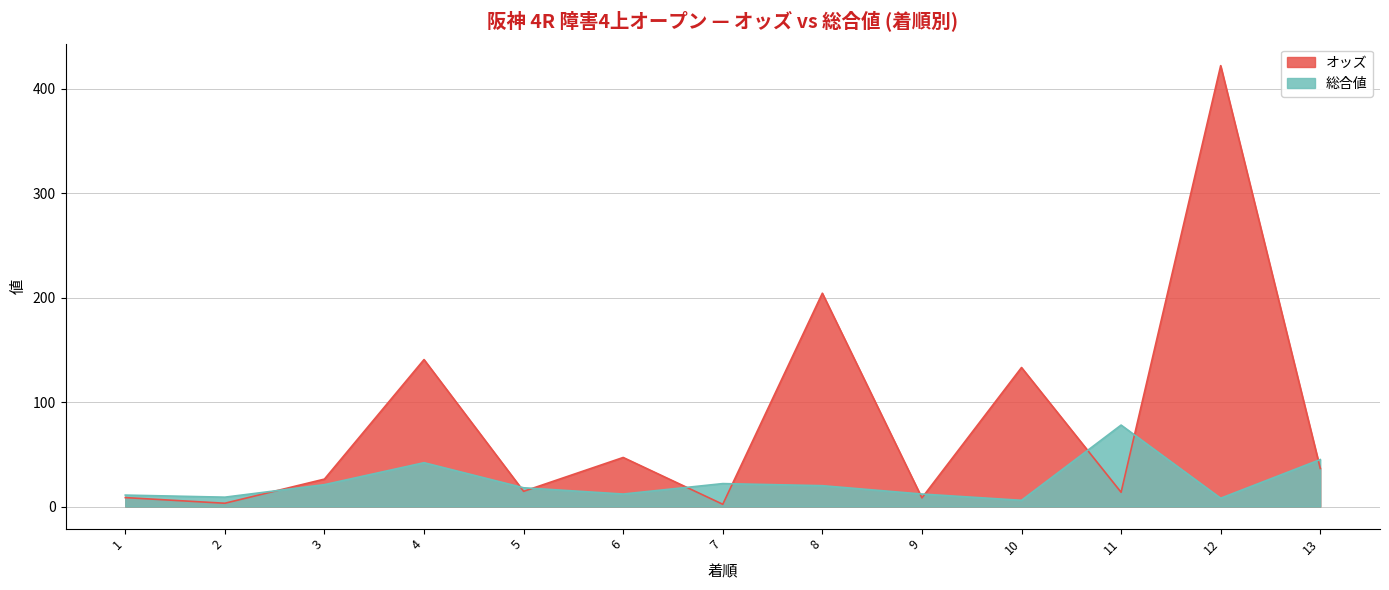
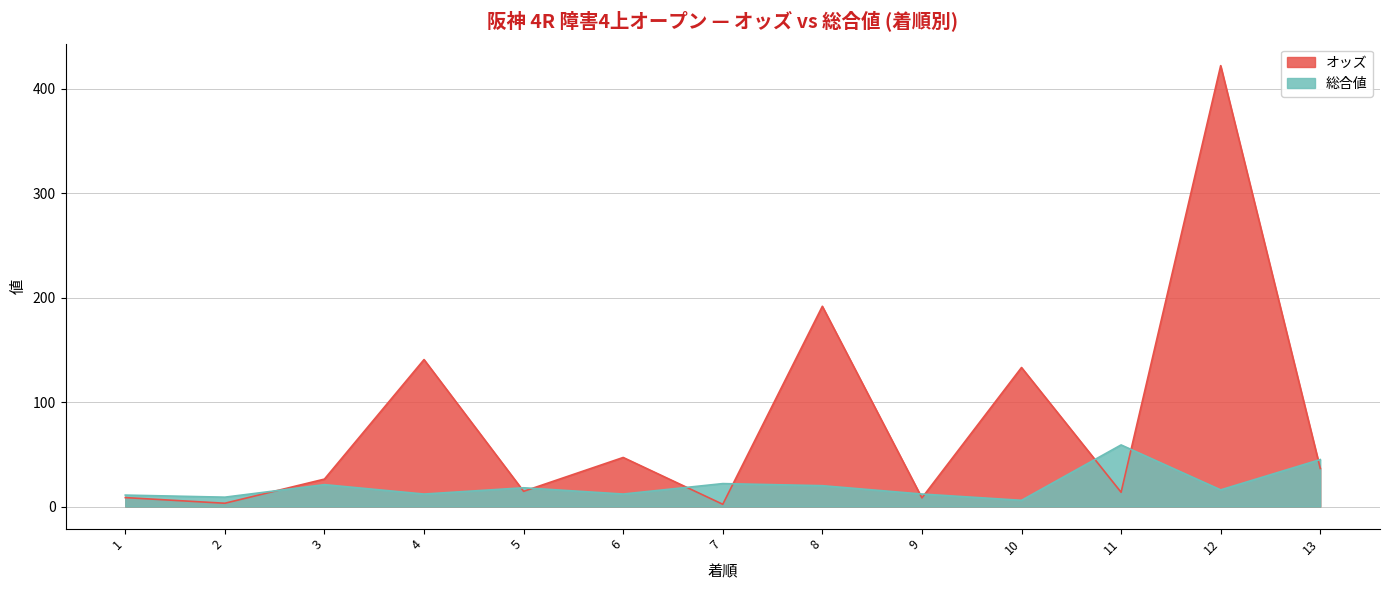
総合値, 4: 42 -> 12
オッズ, 8: 204 -> 192
総合値, 11: 78 -> 59
総合値, 12: 8 -> 16
